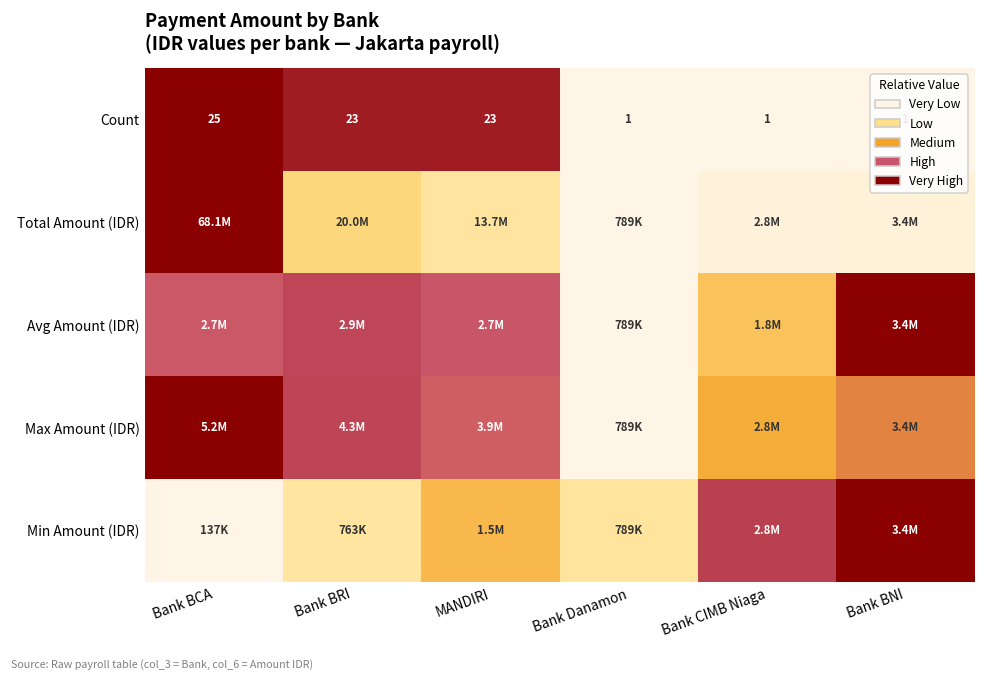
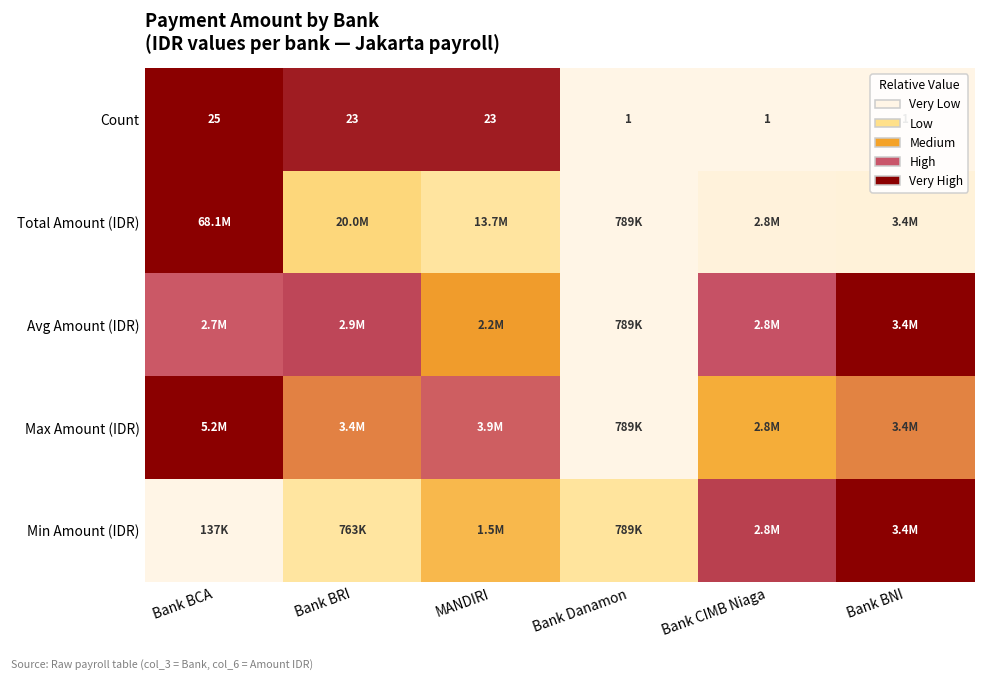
Avg Amount (IDR), MANDIRI: 2.7M -> 2.2M
Avg Amount (IDR), Bank CIMB Niaga: 1.8M -> 2.8M
Max Amount (IDR), Bank BRI: 4.3M -> 3.4M
